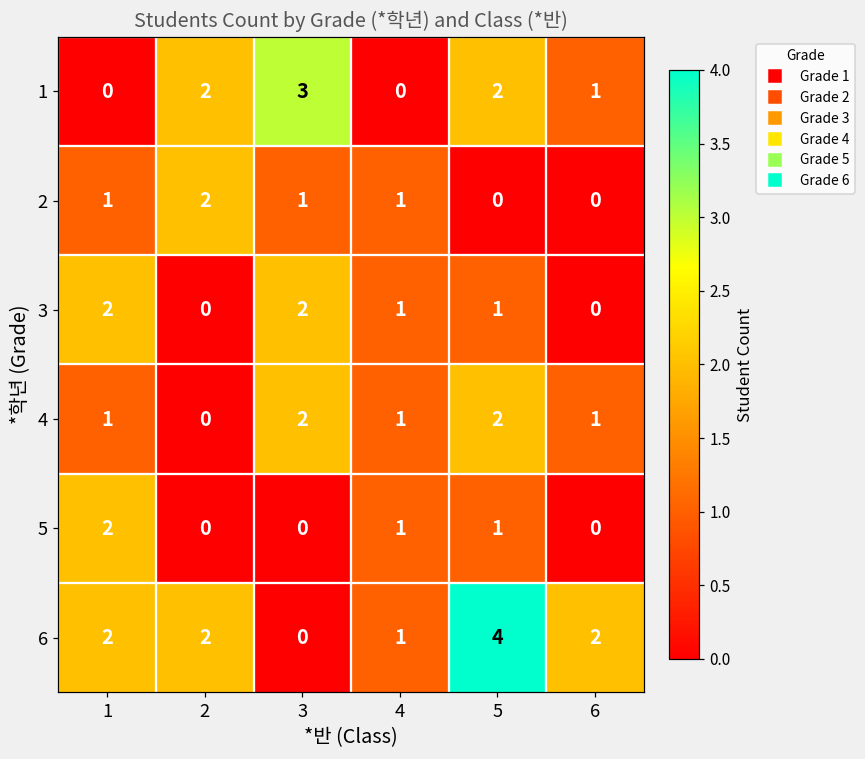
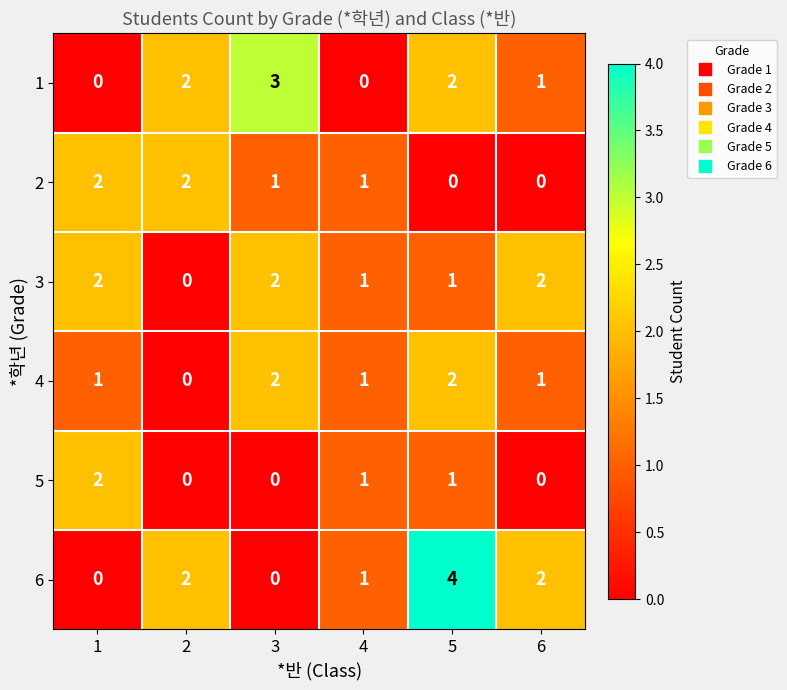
2, 1: 1 -> 2
3, 6: 0 -> 2
6, 1: 2 -> 0
